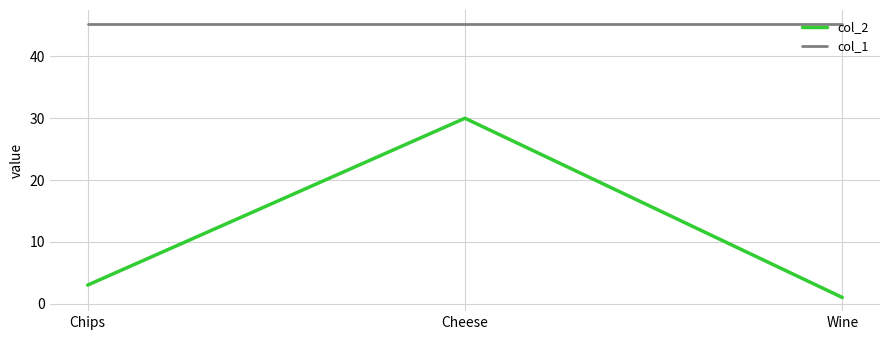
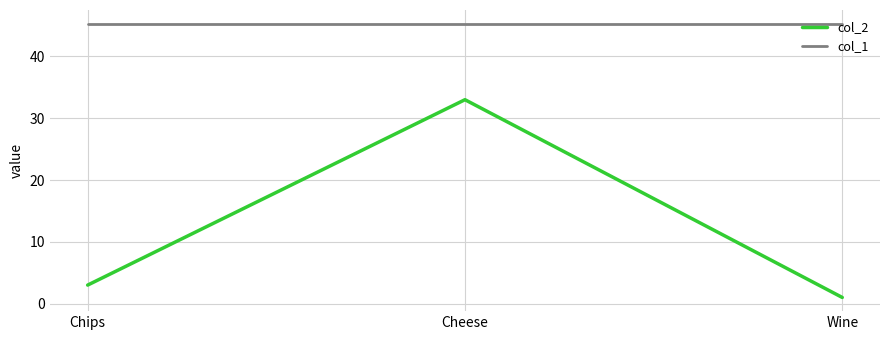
col_2, Cheese: 30 -> 33
